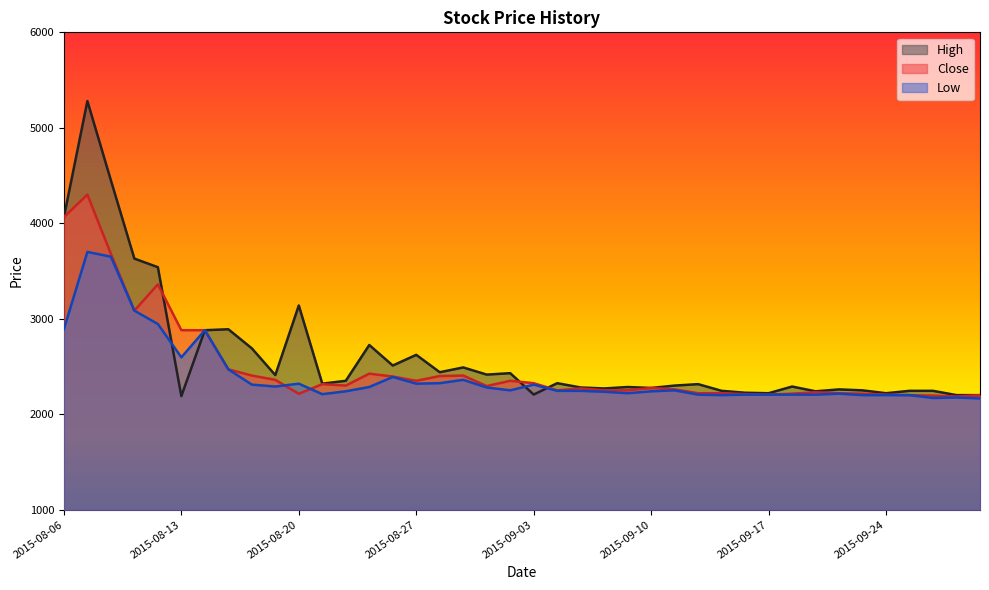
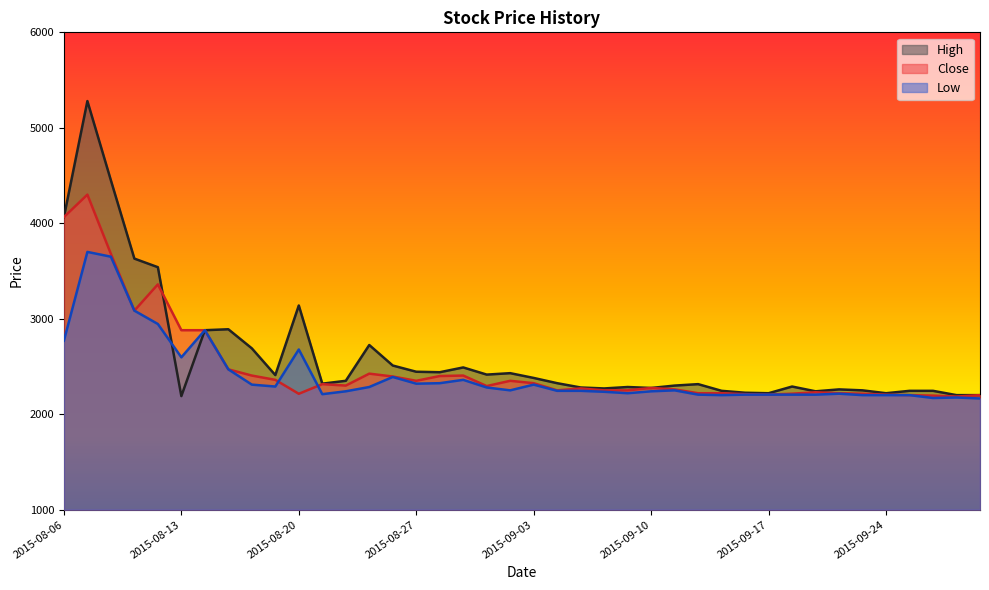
Low, 2015-08-06: 2900 -> 2800
Low, 2015-08-20: 2300 -> 2700
High, 2015-08-27: 2600 -> 2400
High, 2015-09-03: 2200 -> 2400
